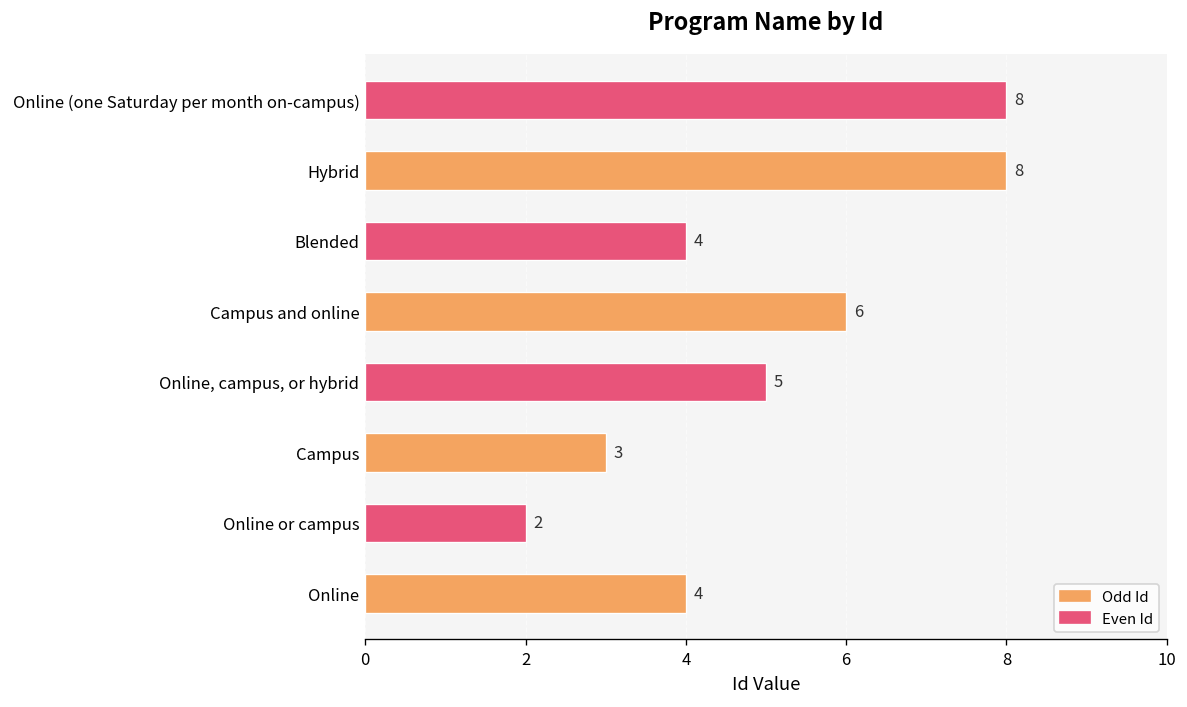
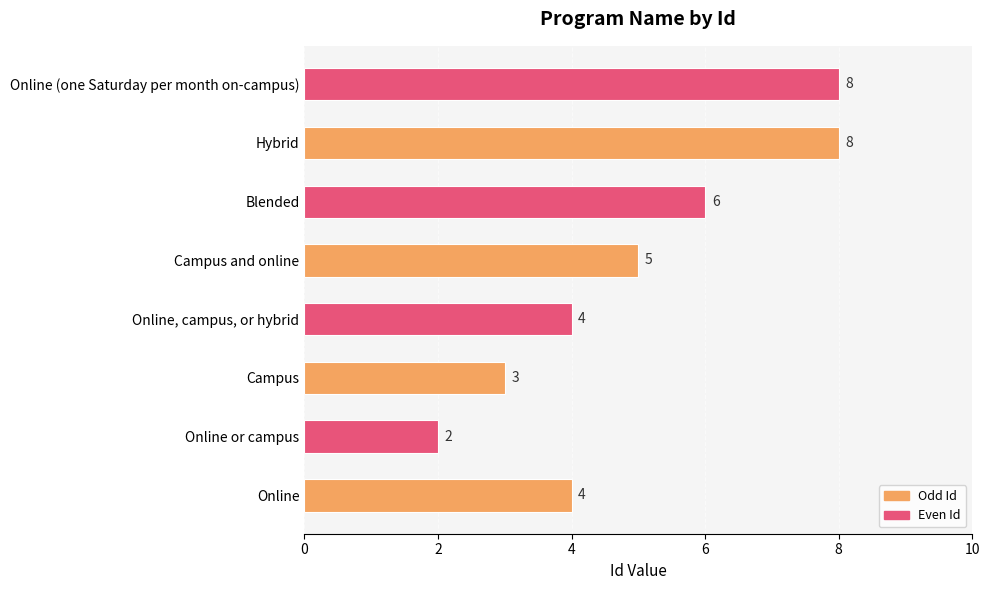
Blended: 4 -> 6
Campus and online: 6 -> 5
Online, campus, or hybrid: 5 -> 4
